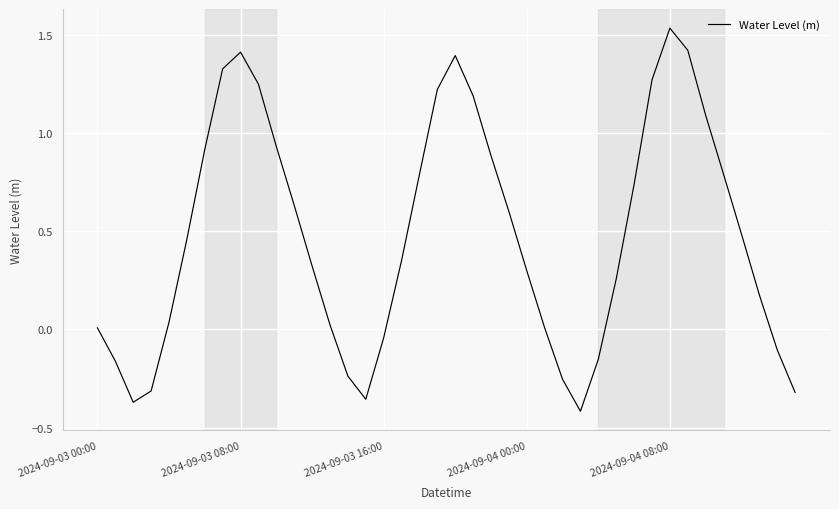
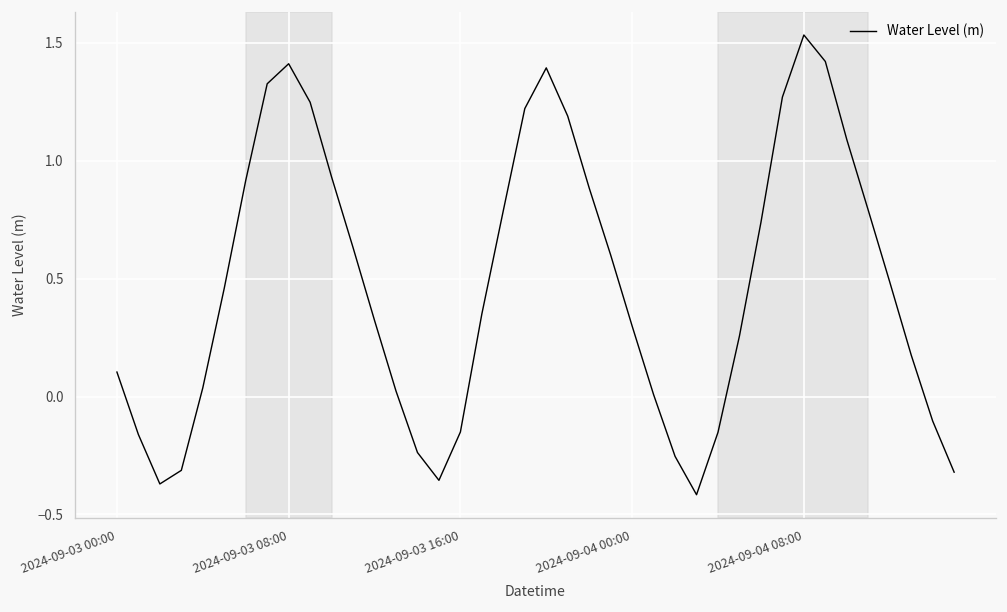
2024-09-03 00:00: 0.01 -> 0.10
2024-09-03 16:00: -0.04 -> -0.15
